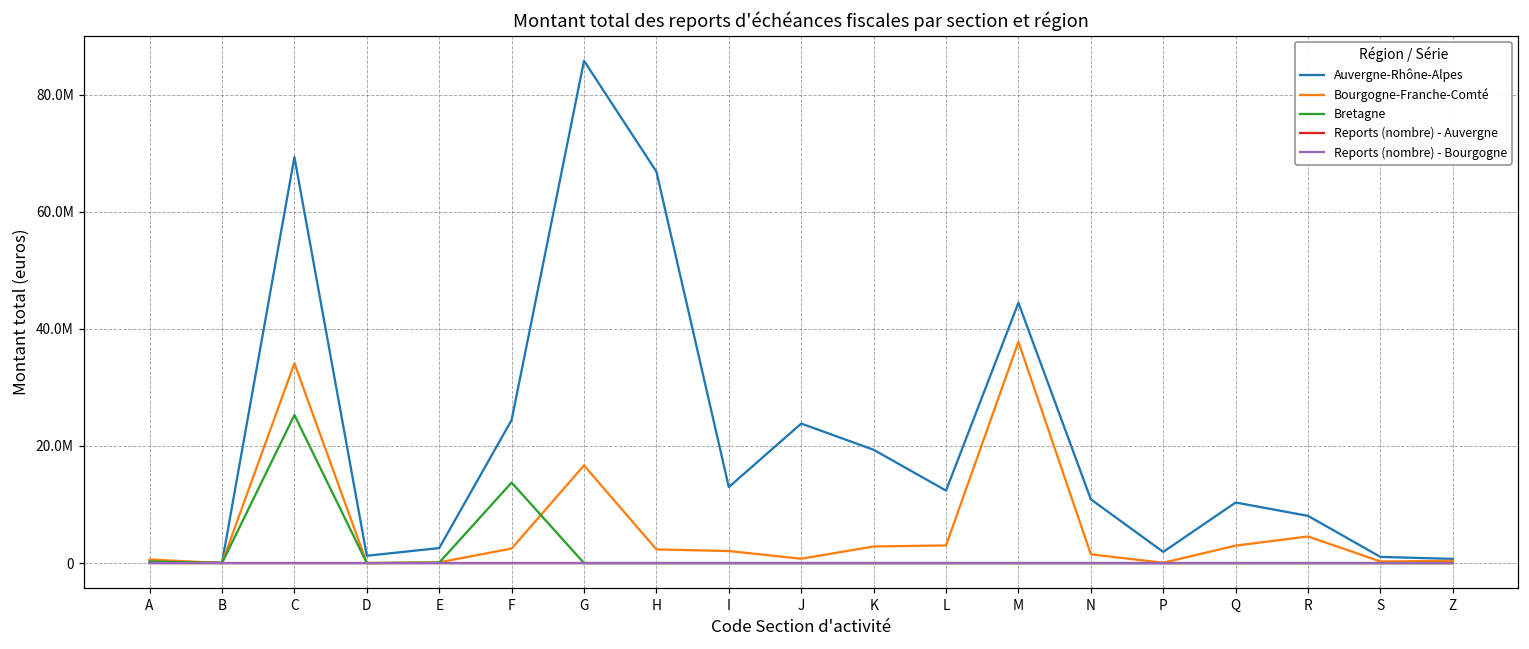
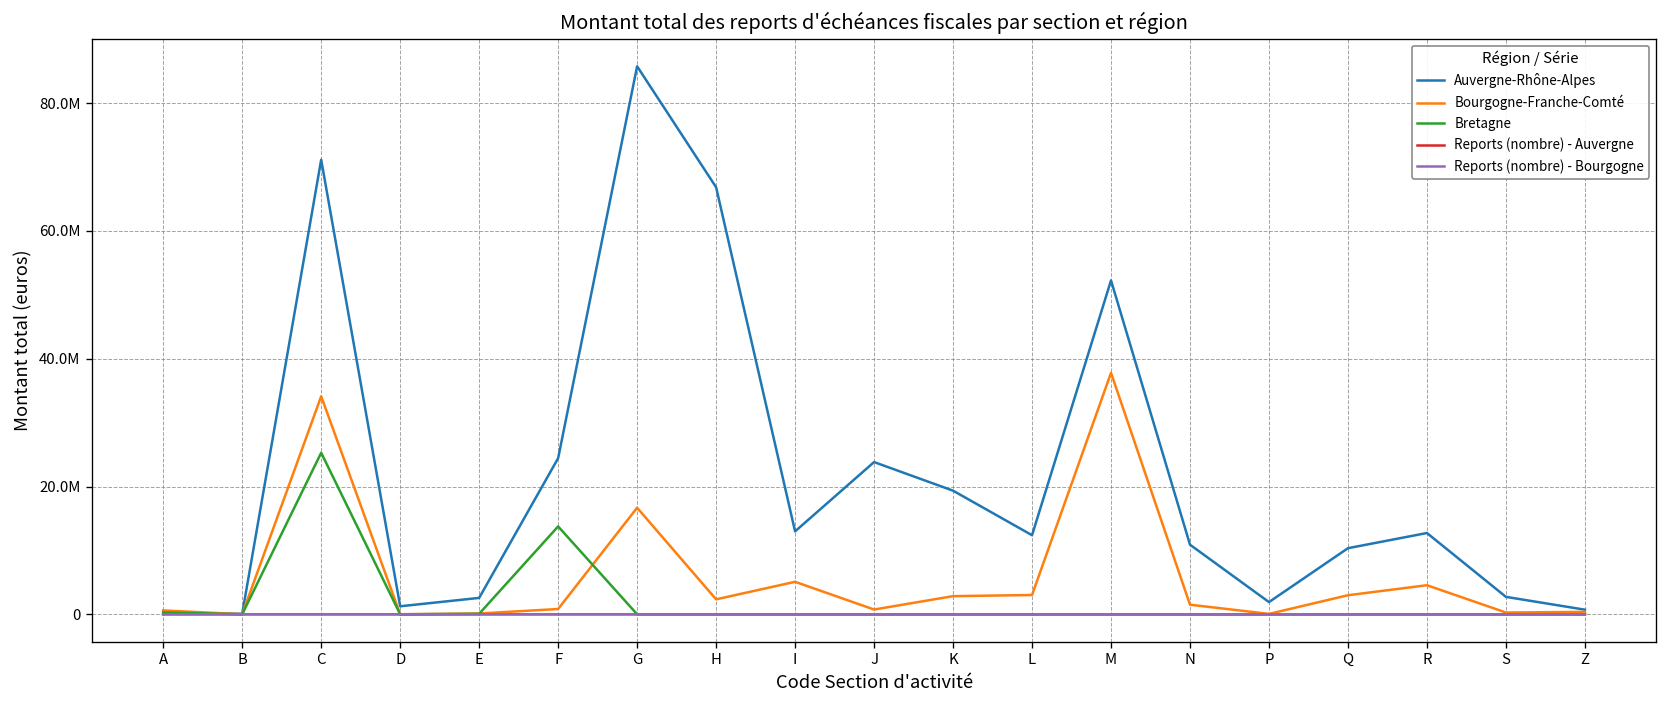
Auvergne-Rhône-Alpes, C: 69000000 -> 71000000
Bourgogne-Franche-Comté, F: 2000000 -> 1000000
Bourgogne-Franche-Comté, I: 2000000 -> 5000000
Auvergne-Rhône-Alpes, M: 44000000 -> 52000000
Auvergne-Rhône-Alpes, R: 8000000 -> 13000000
Auvergne-Rhône-Alpes, S: 1000000 -> 3000000
